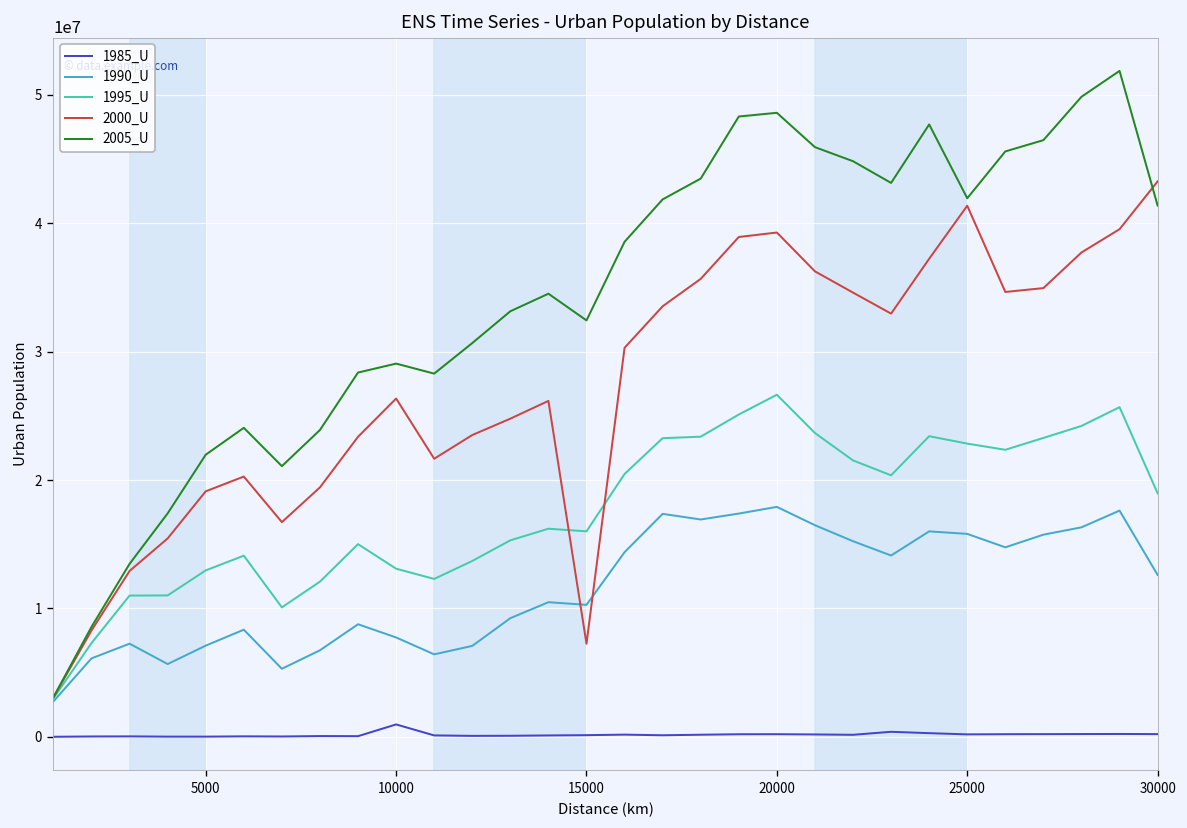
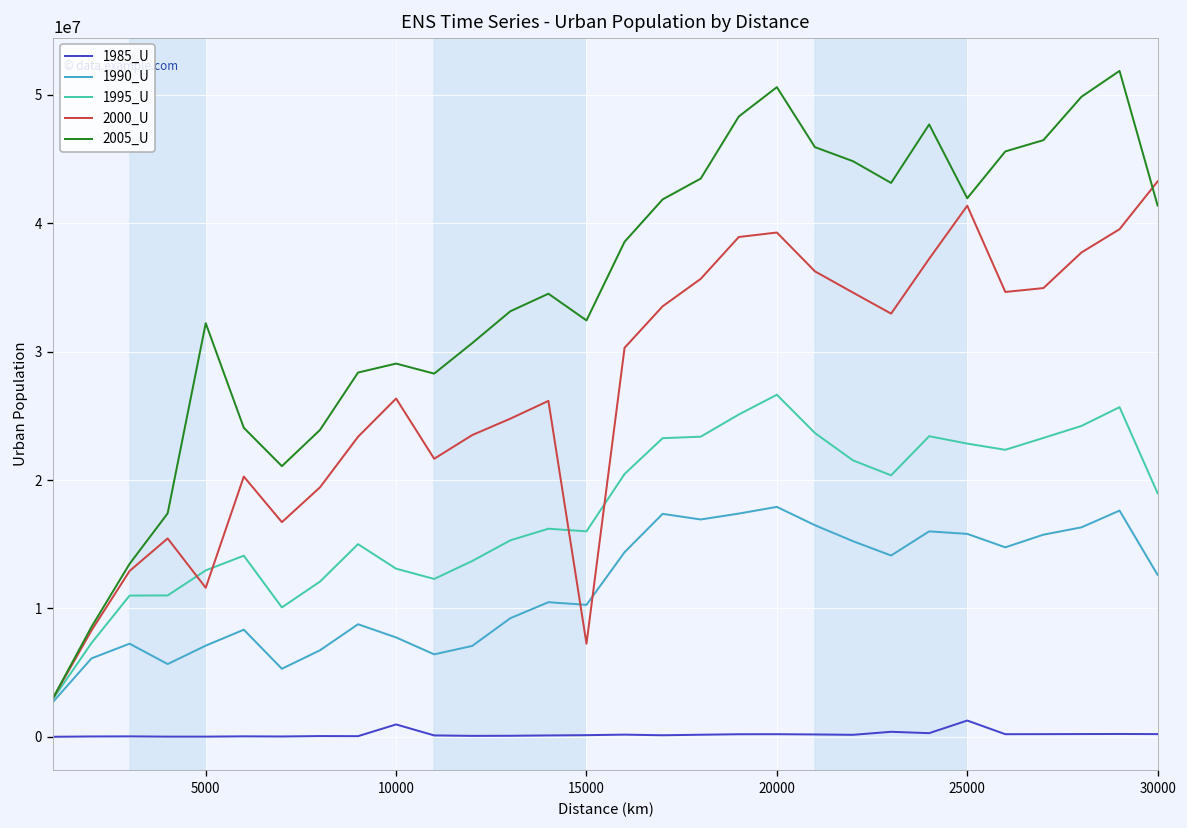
2000_U, 5000: 19100000 -> 11600000
2005_U, 5000: 22000000 -> 32200000
2005_U, 20000: 48600000 -> 50600000
1985_U, 25000: 200000 -> 1300000
